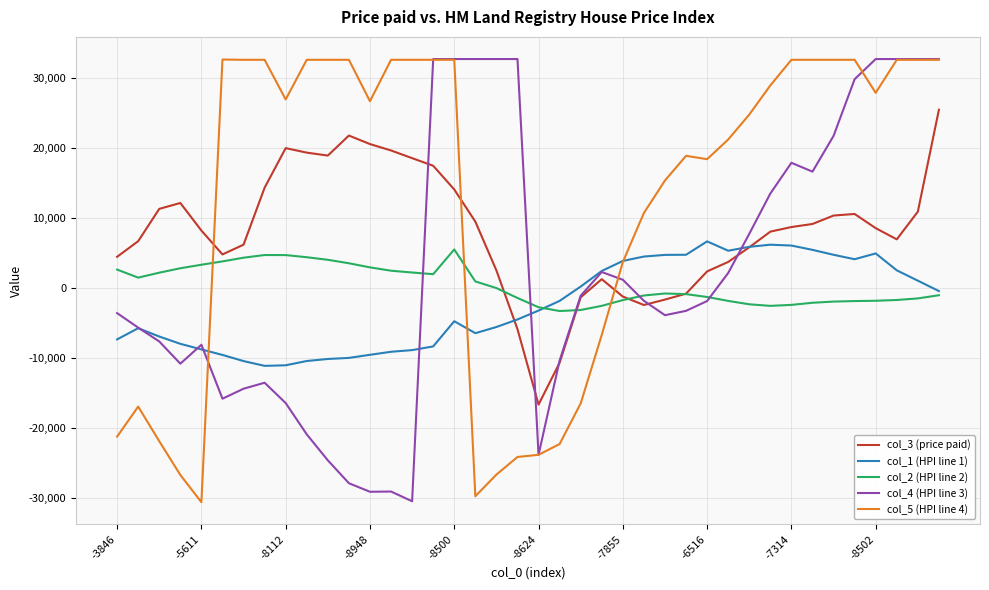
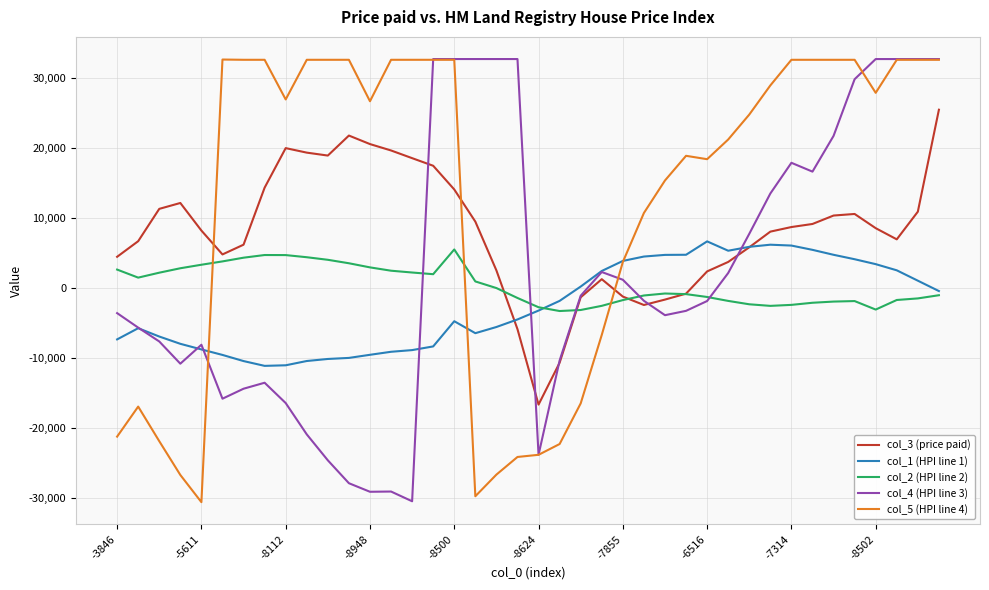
col_1 (HPI line 1), -8502: 5,000 -> 3,000
col_2 (HPI line 2), -8502: -2,000 -> -3,000
